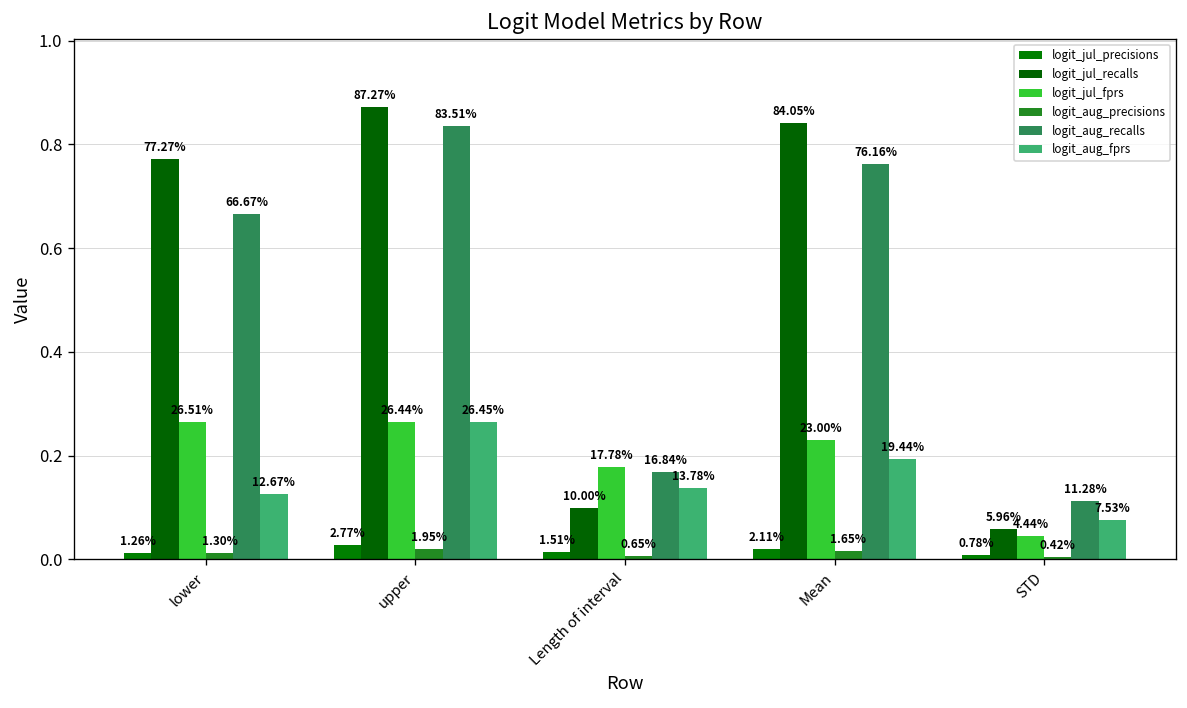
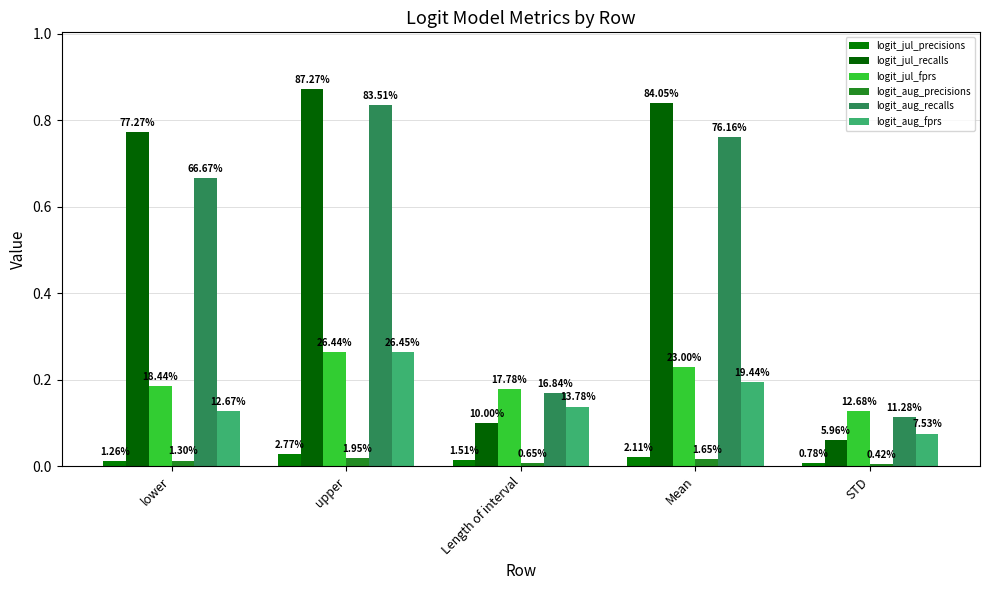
logit_jul_fprs, lower: 26.51% -> 18.44%
logit_jul_fprs, STD: 4.44% -> 12.68%
